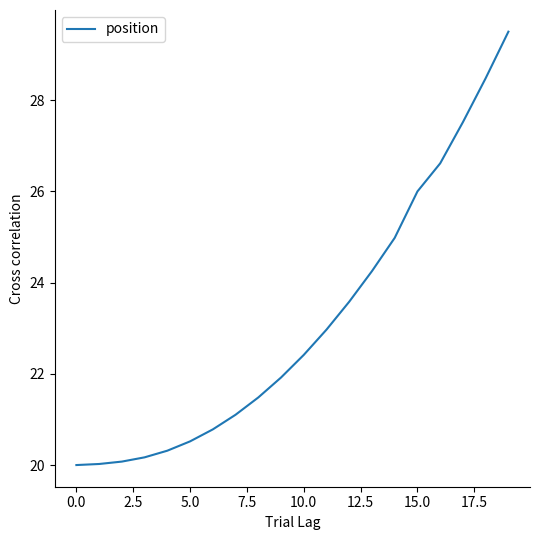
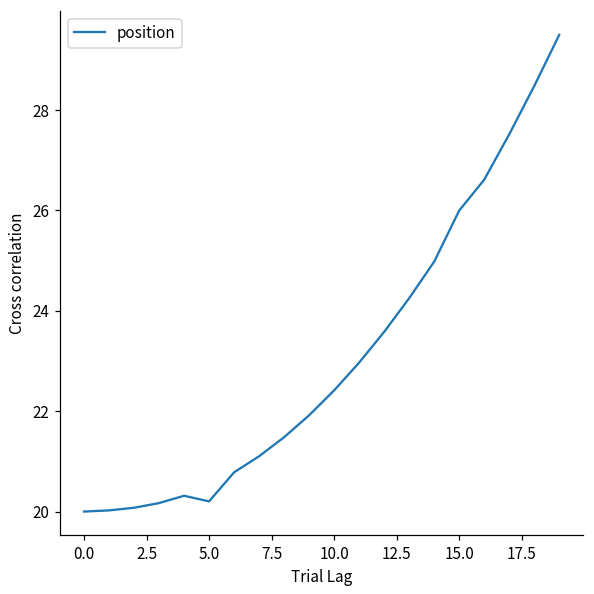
5.0: 20.5 -> 20.2
